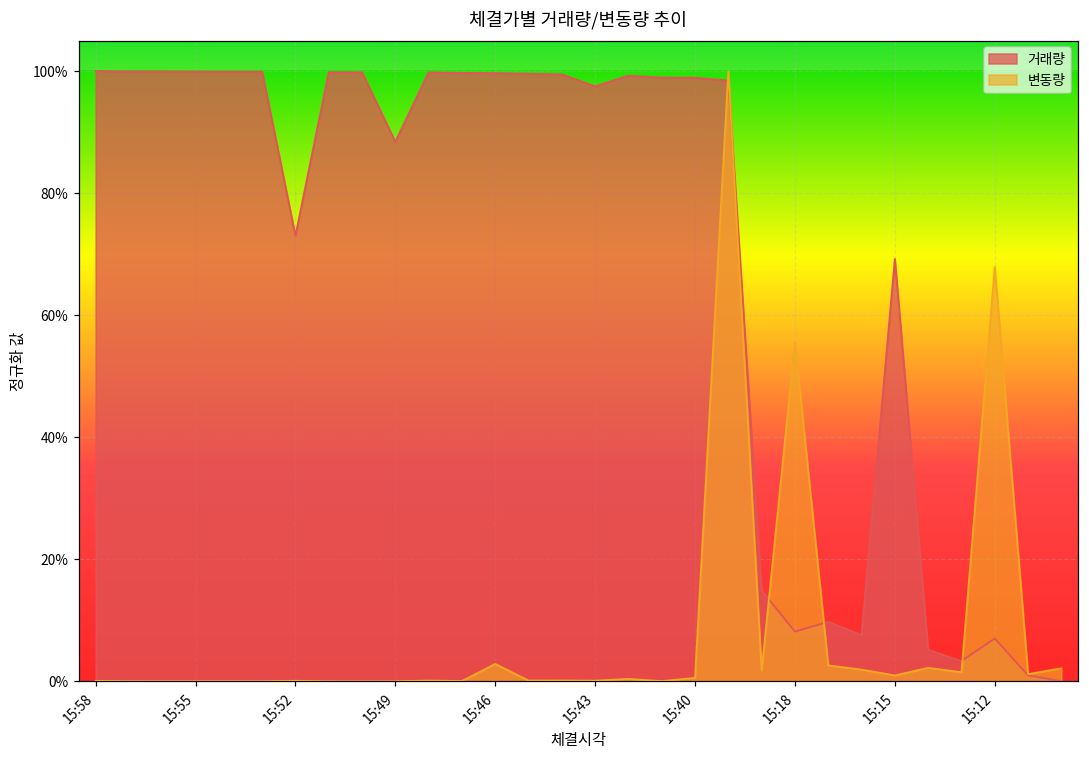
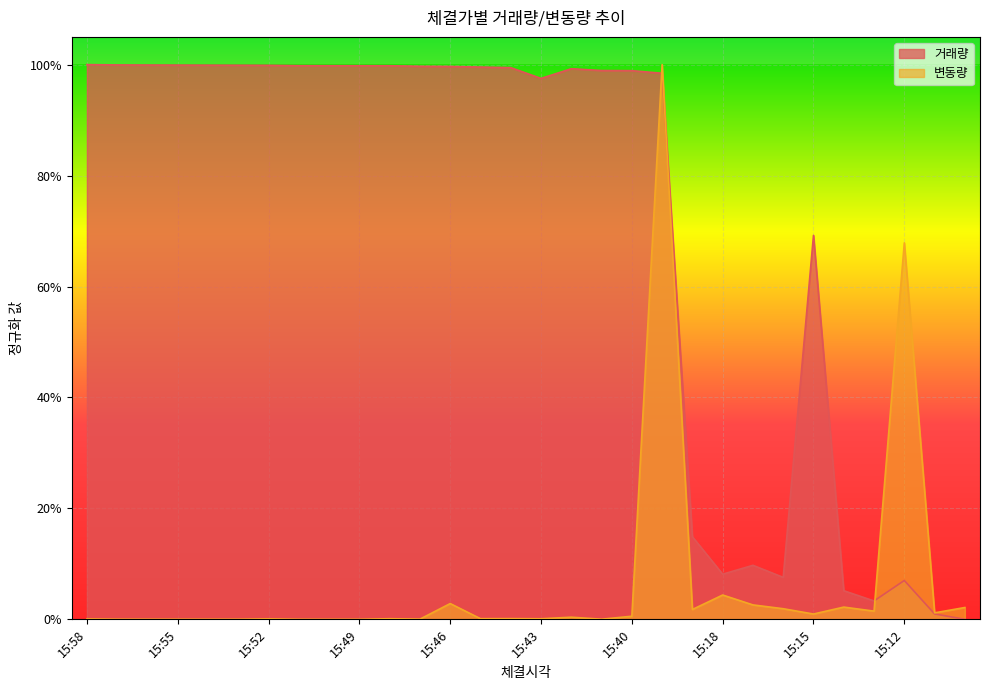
거래량, 15:52: 73% -> 100%
거래량, 15:49: 88% -> 100%
변동량, 15:18: 56% -> 4%
